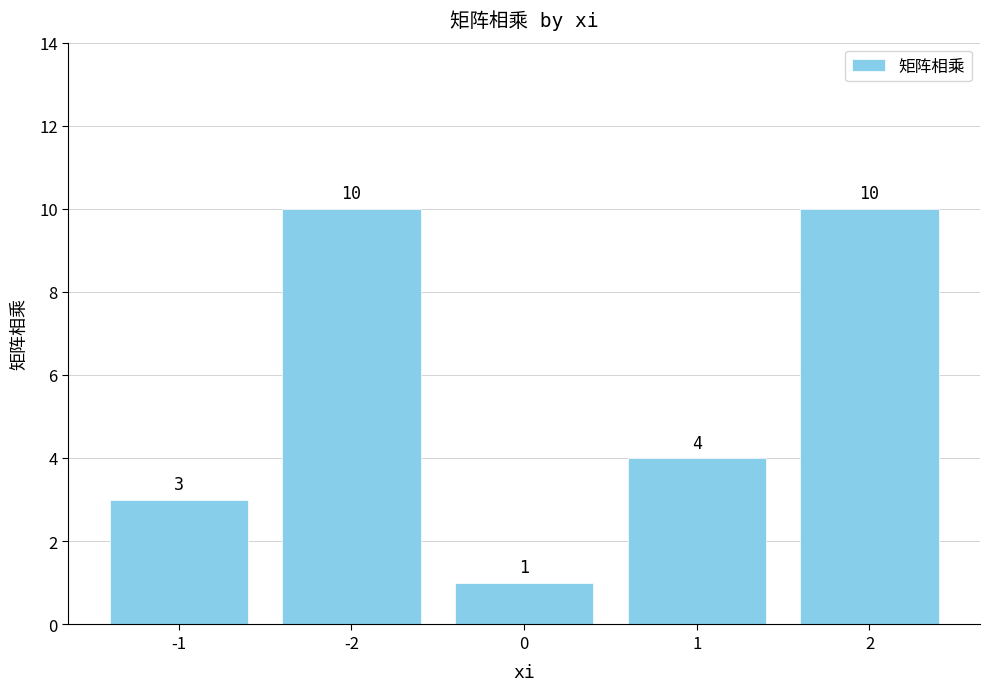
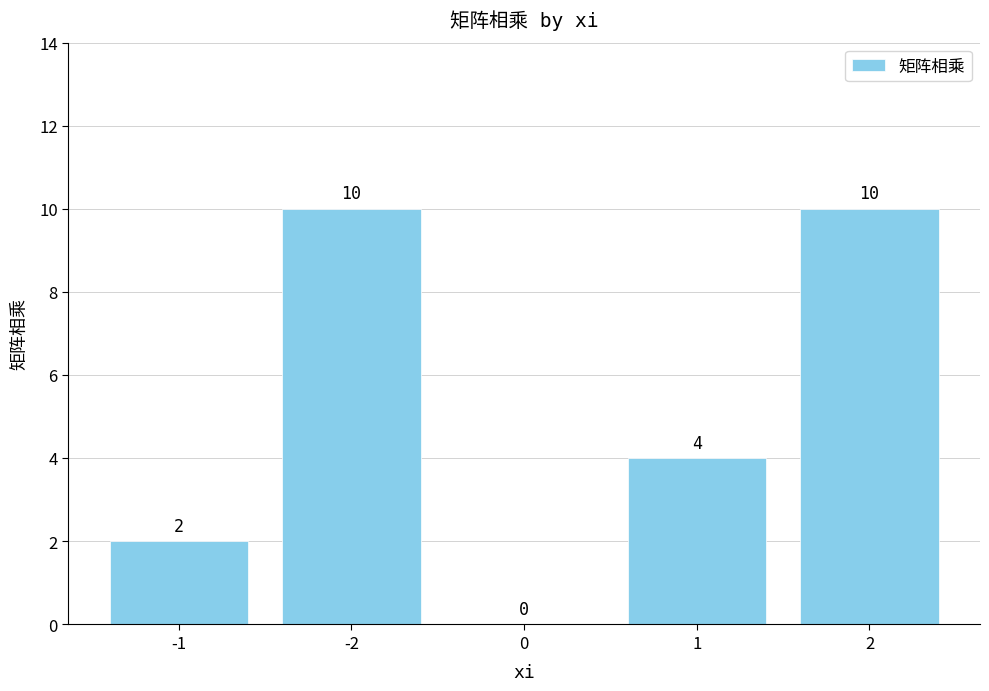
-1: 3 -> 2
0: 1 -> 0
